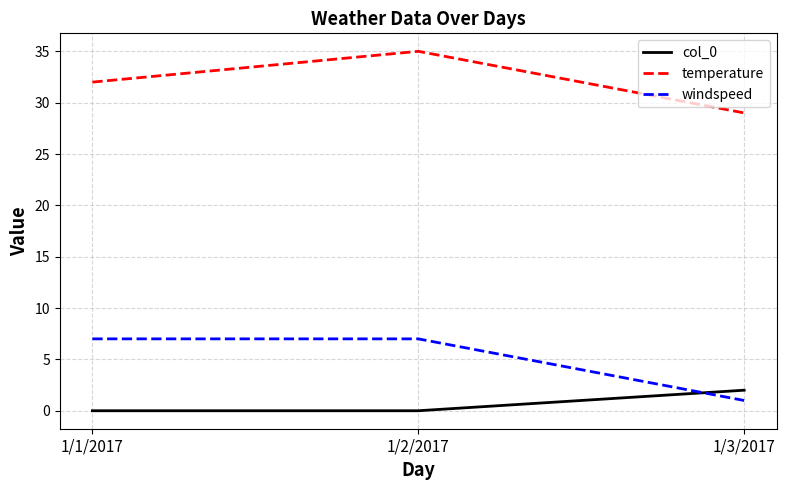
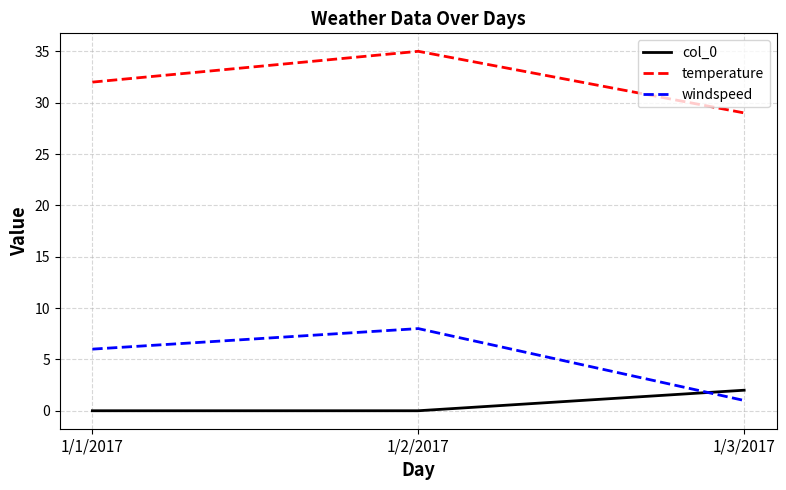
windspeed, 1/1/2017: 7 -> 6
windspeed, 1/2/2017: 7 -> 8
